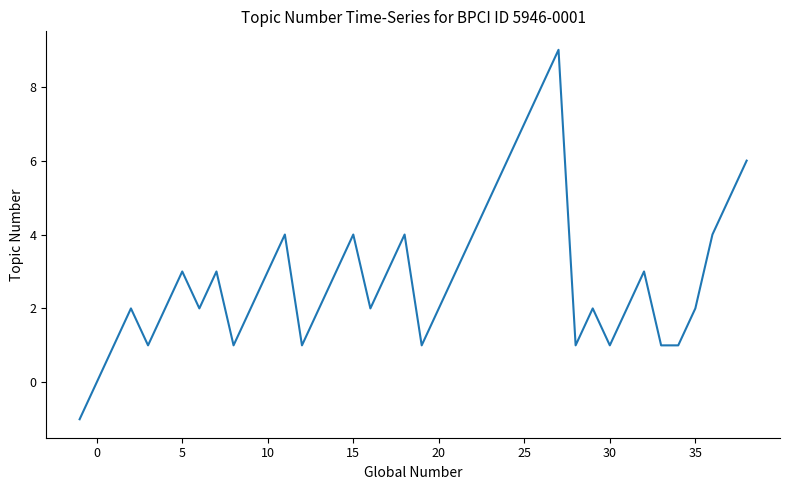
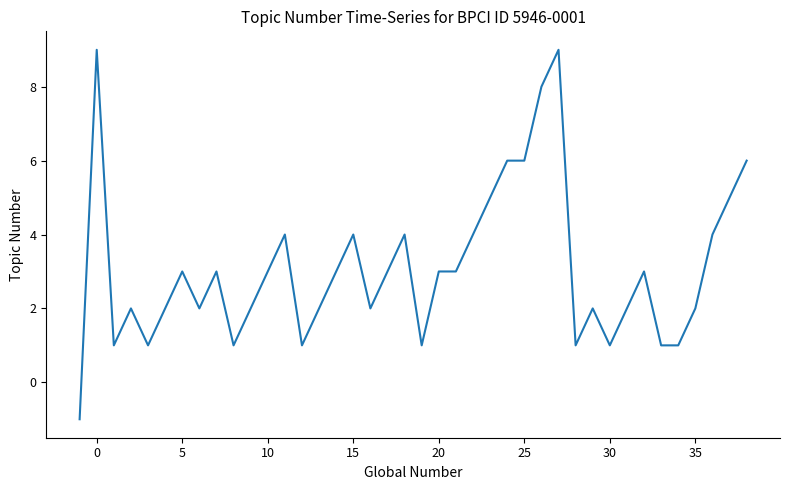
0: 0 -> 9
20: 2 -> 3
25: 7 -> 6
